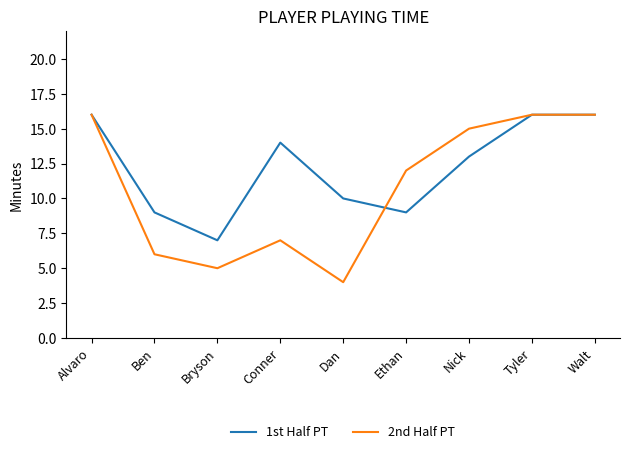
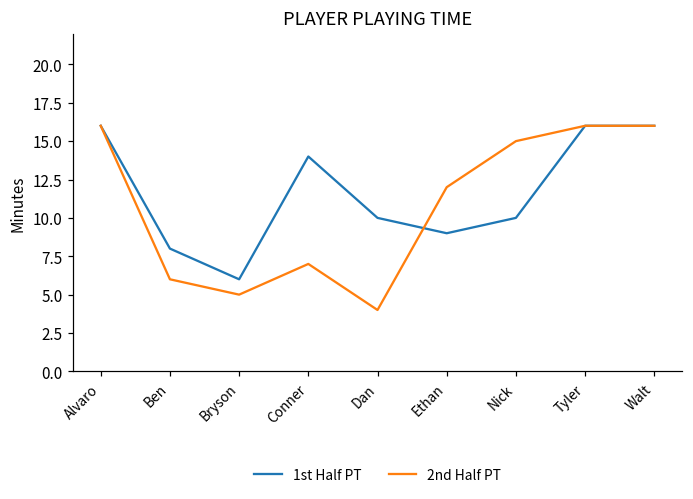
1st Half PT, Ben: 9 -> 8
1st Half PT, Bryson: 7 -> 6
1st Half PT, Nick: 13 -> 10
